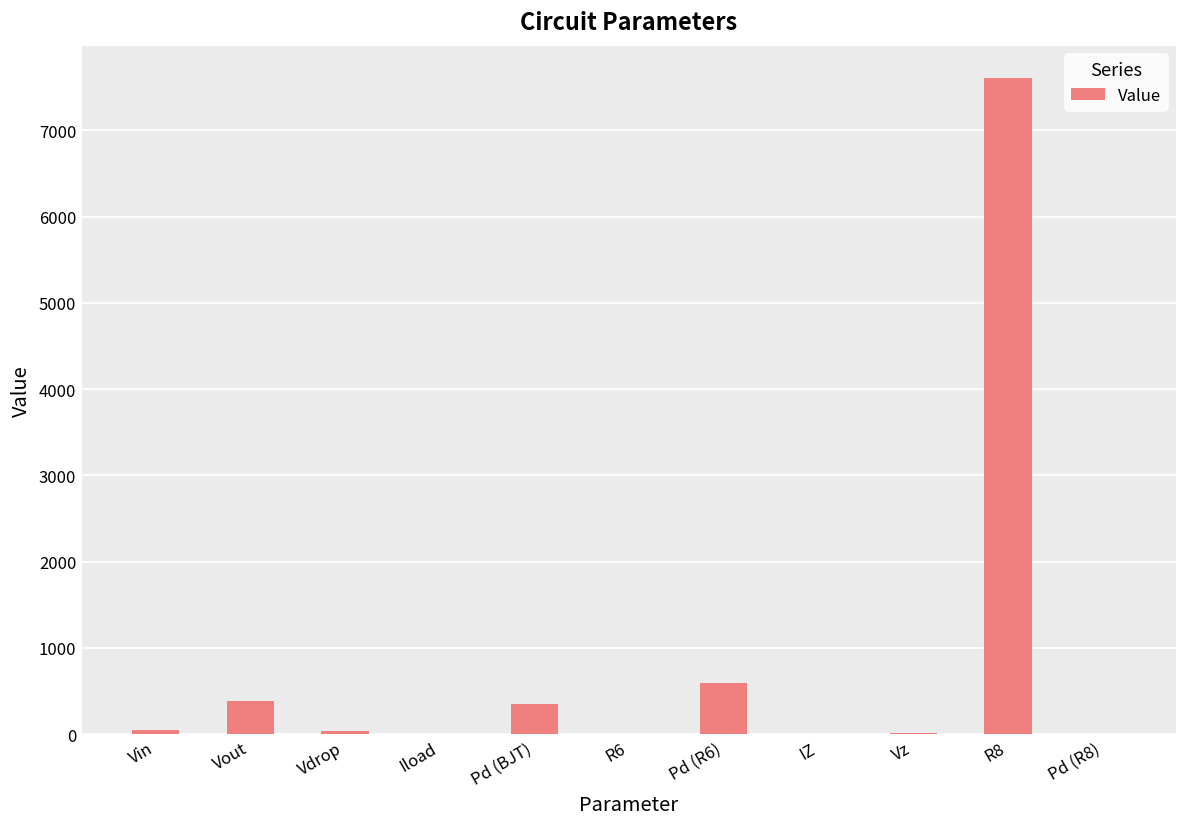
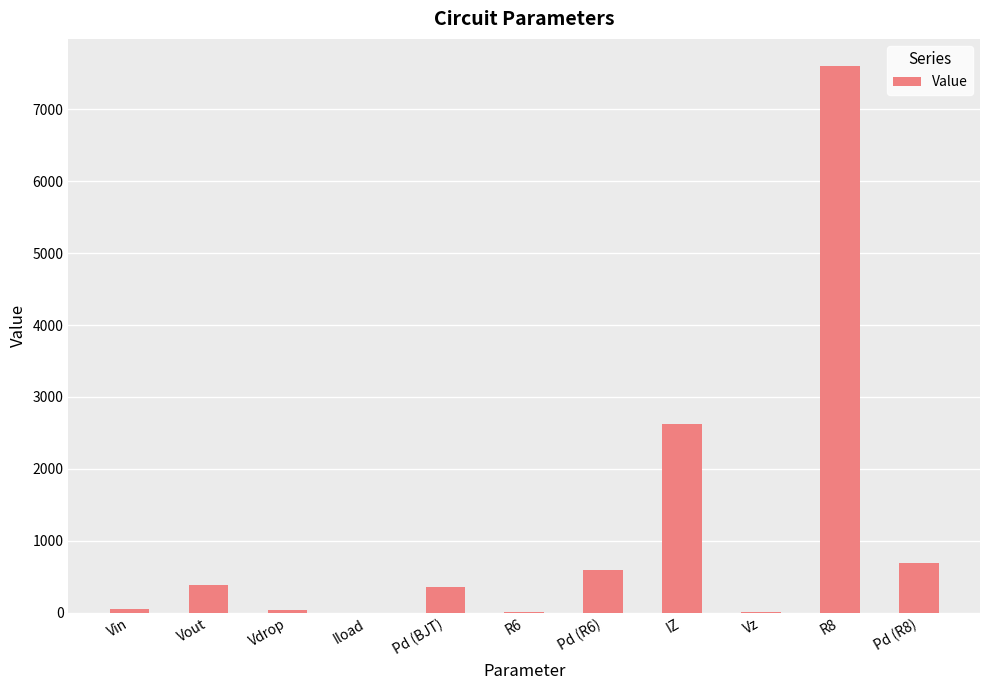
IZ: 0 -> 2600
Pd (R8): 0 -> 700
